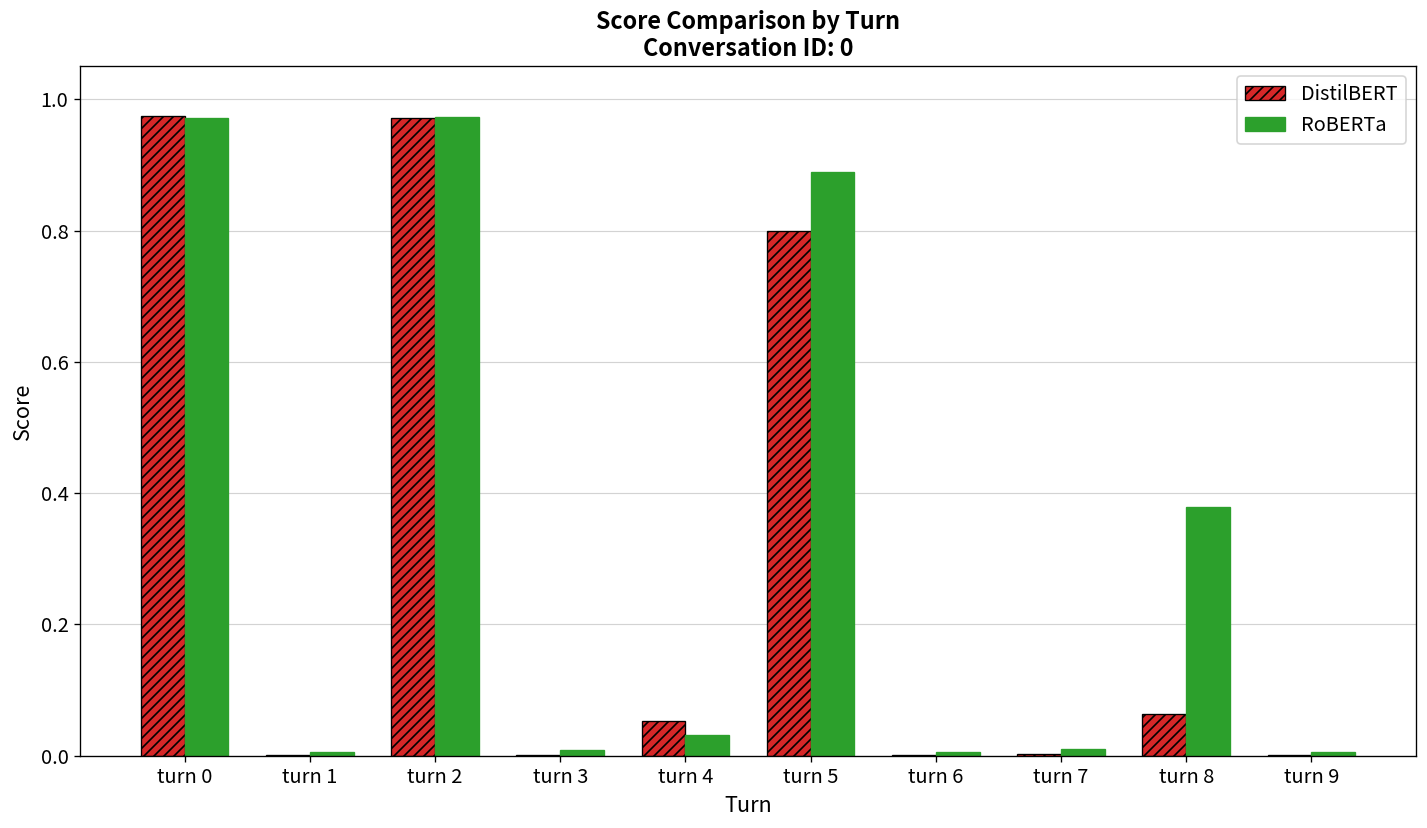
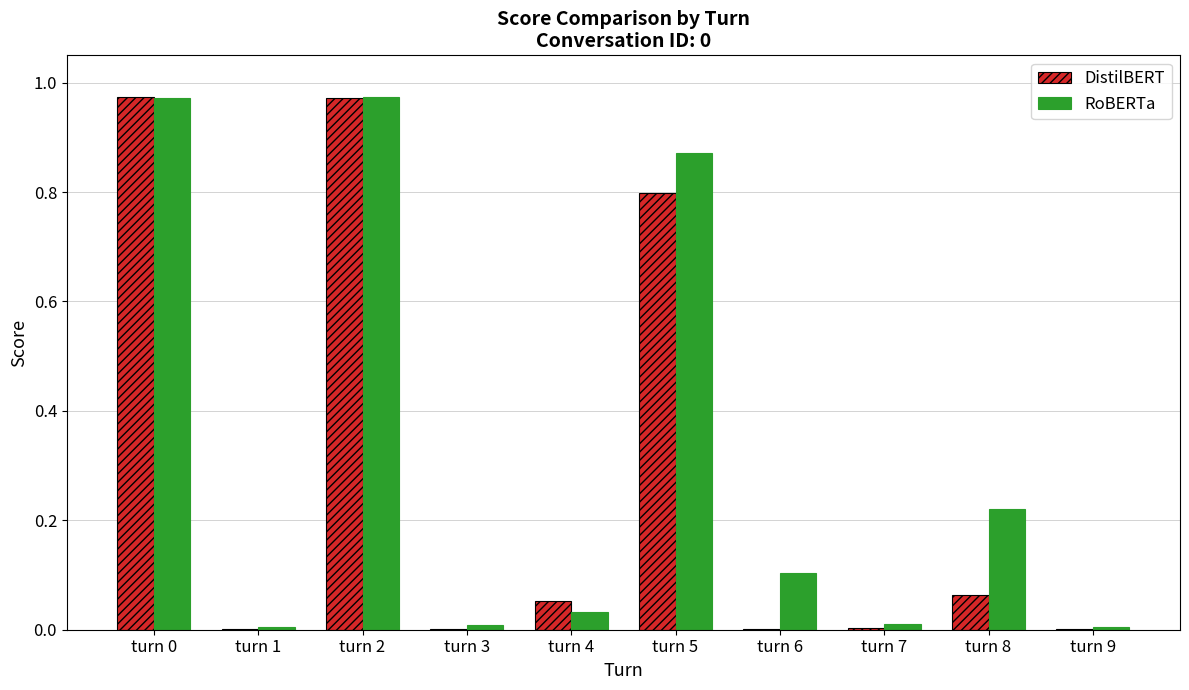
RoBERTa, turn 5: 0.89 -> 0.87
RoBERTa, turn 6: 0.01 -> 0.10
RoBERTa, turn 8: 0.38 -> 0.22
